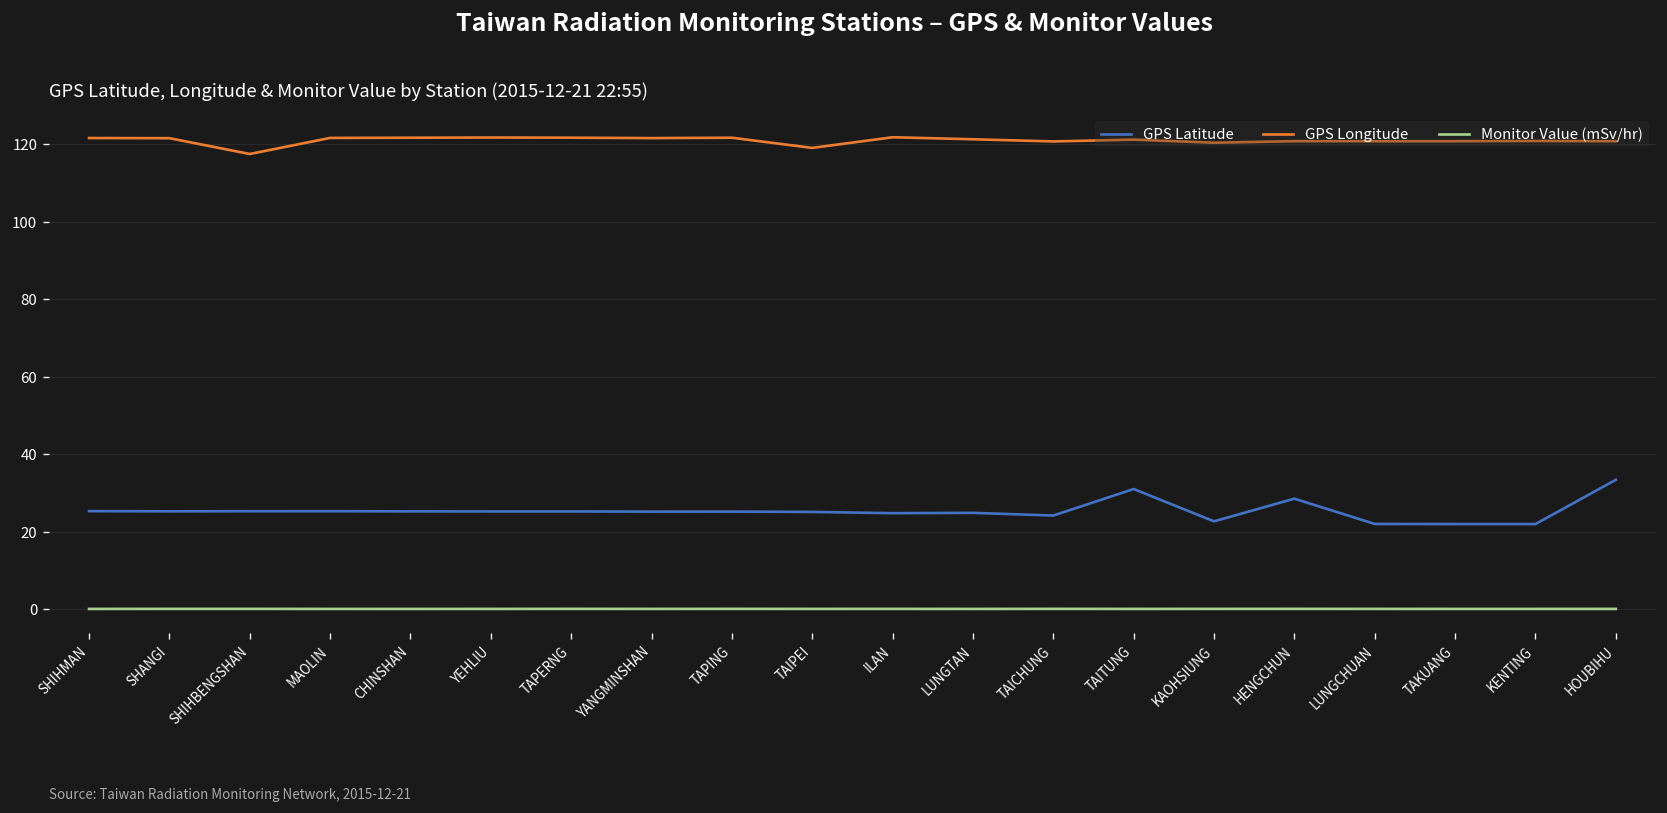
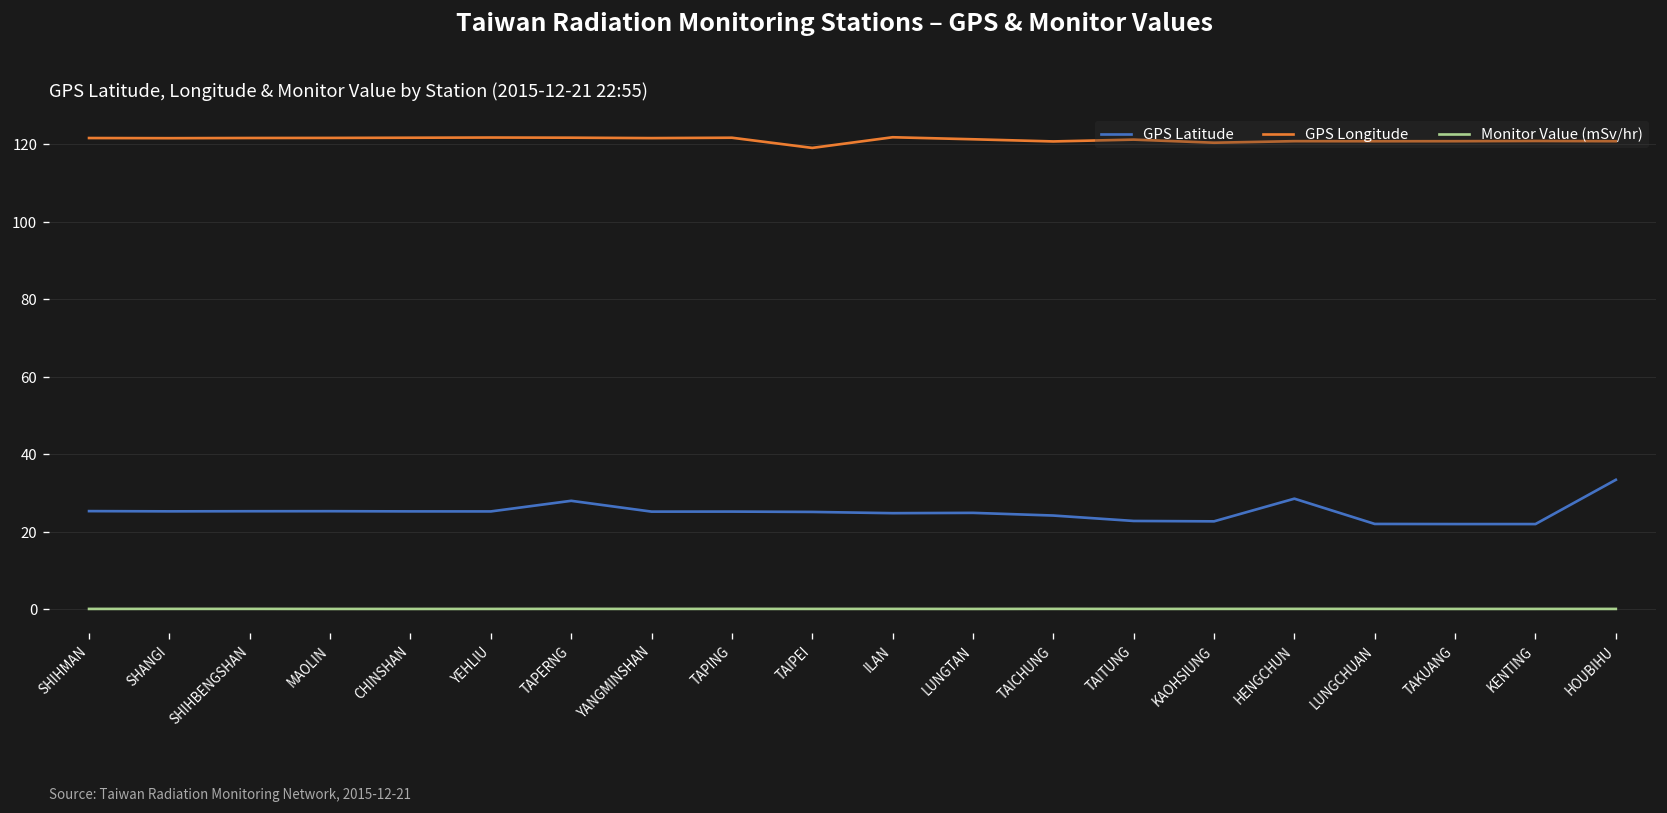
GPS Longitude, SHIHBENGSHAN: 117 -> 122
GPS Latitude, TAPERNG: 25 -> 28
GPS Latitude, TAITUNG: 31 -> 23
